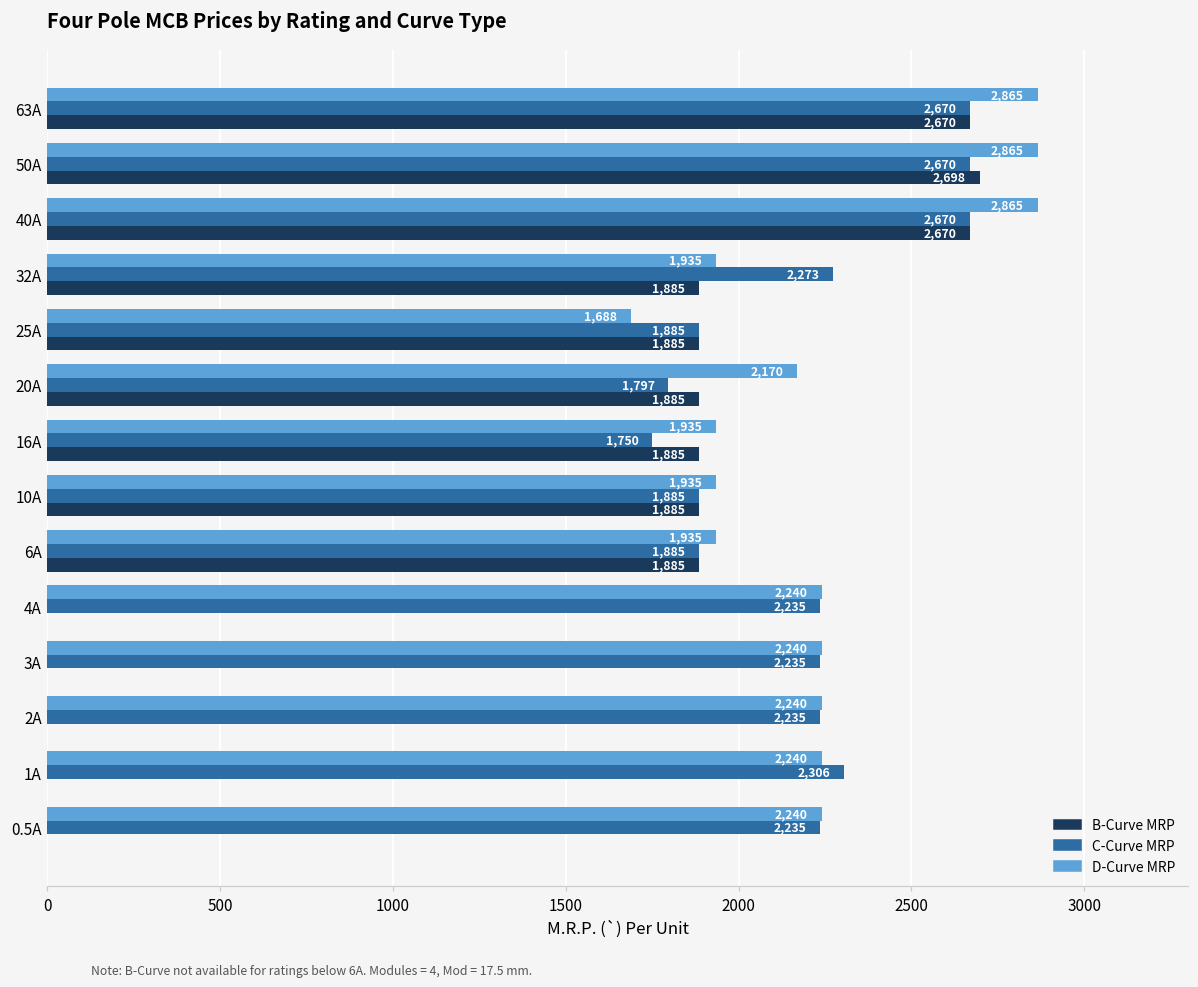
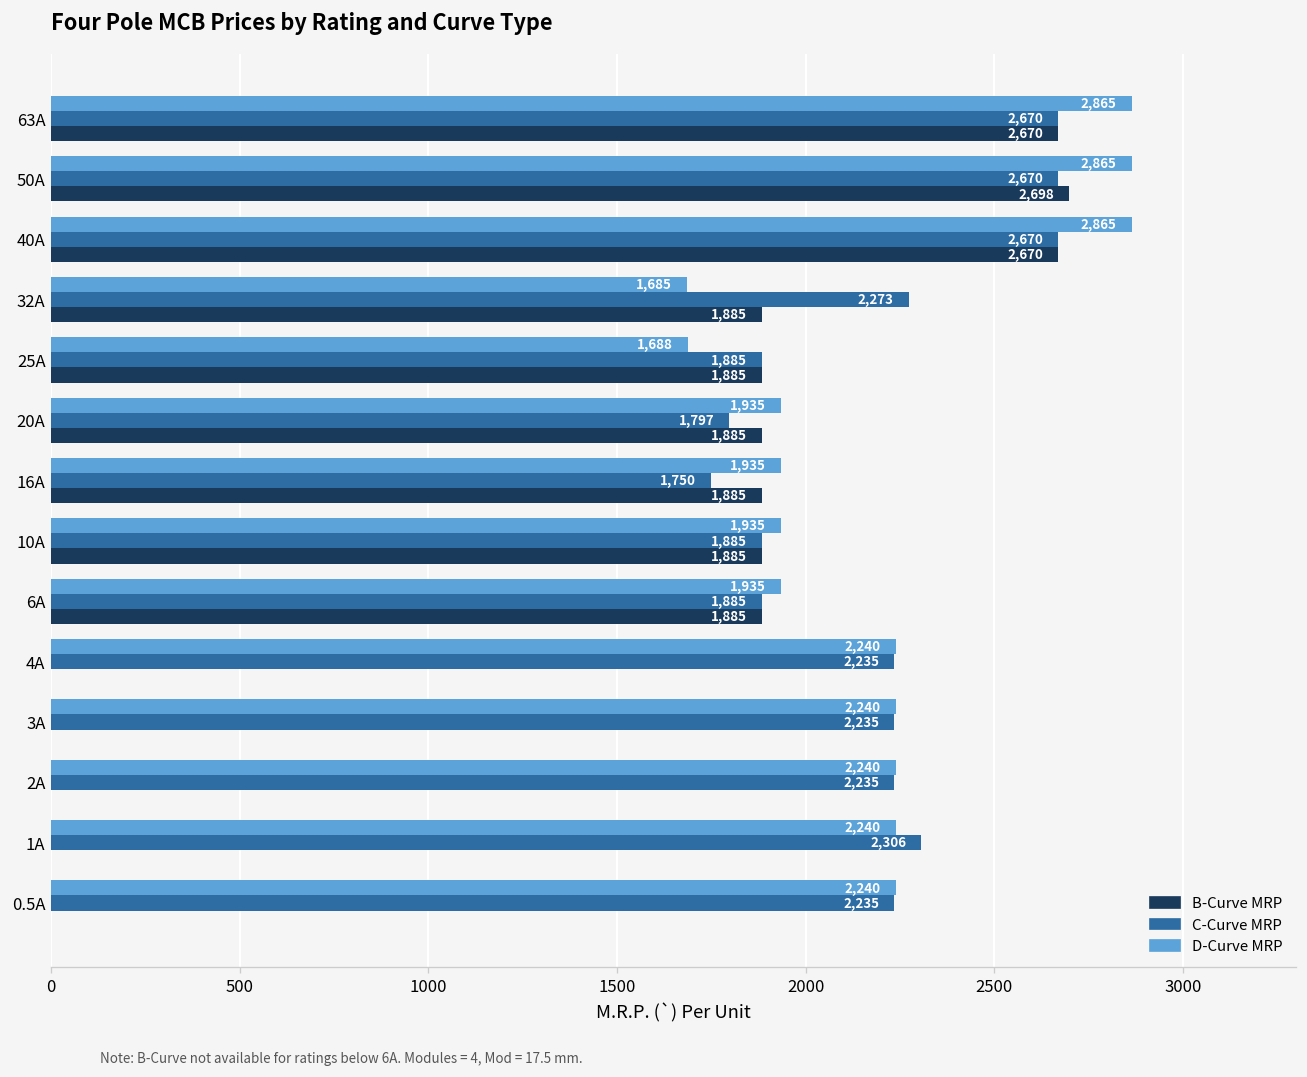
D-Curve MRP, 32A: 1,935 -> 1,685
D-Curve MRP, 20A: 2,170 -> 1,935
